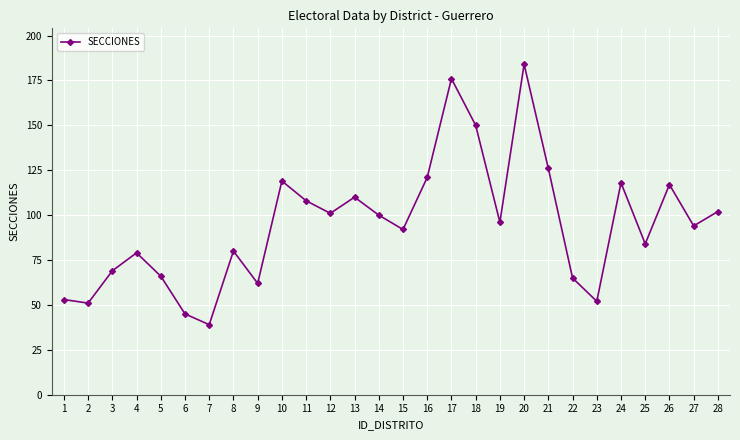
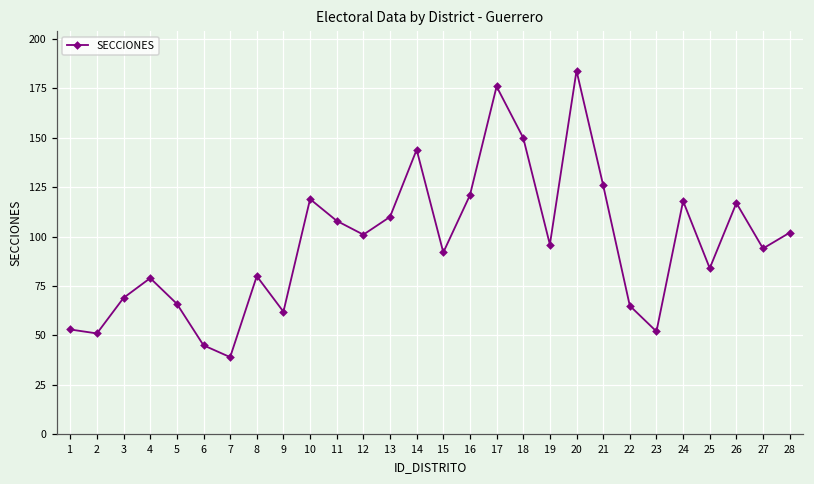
14: 100 -> 144
